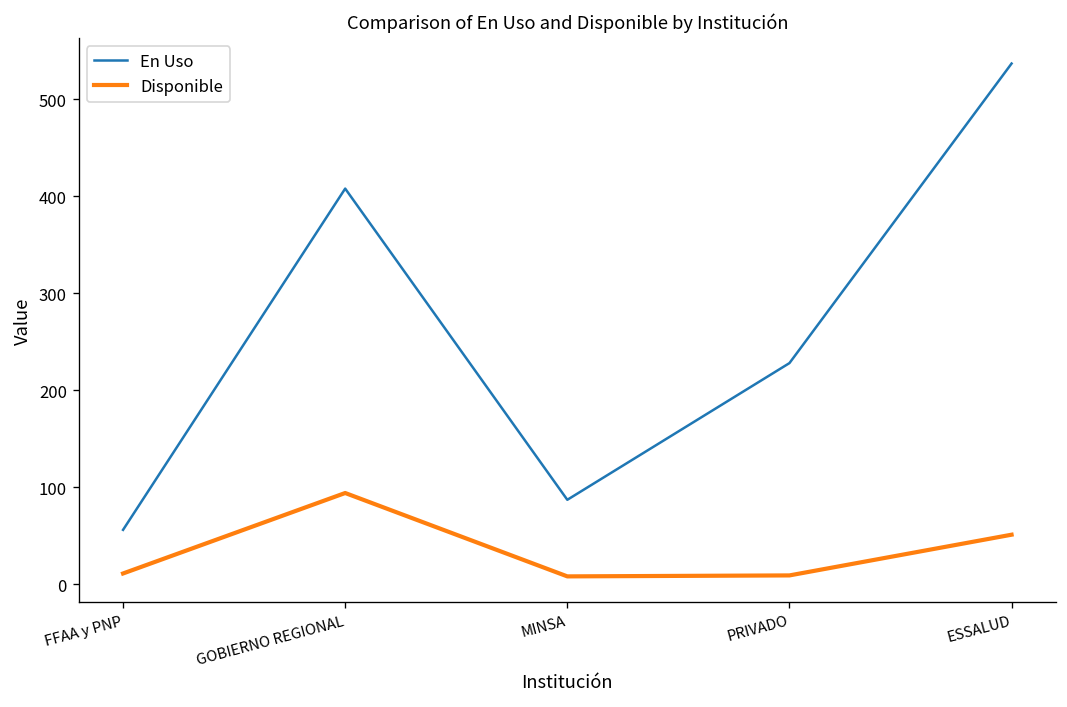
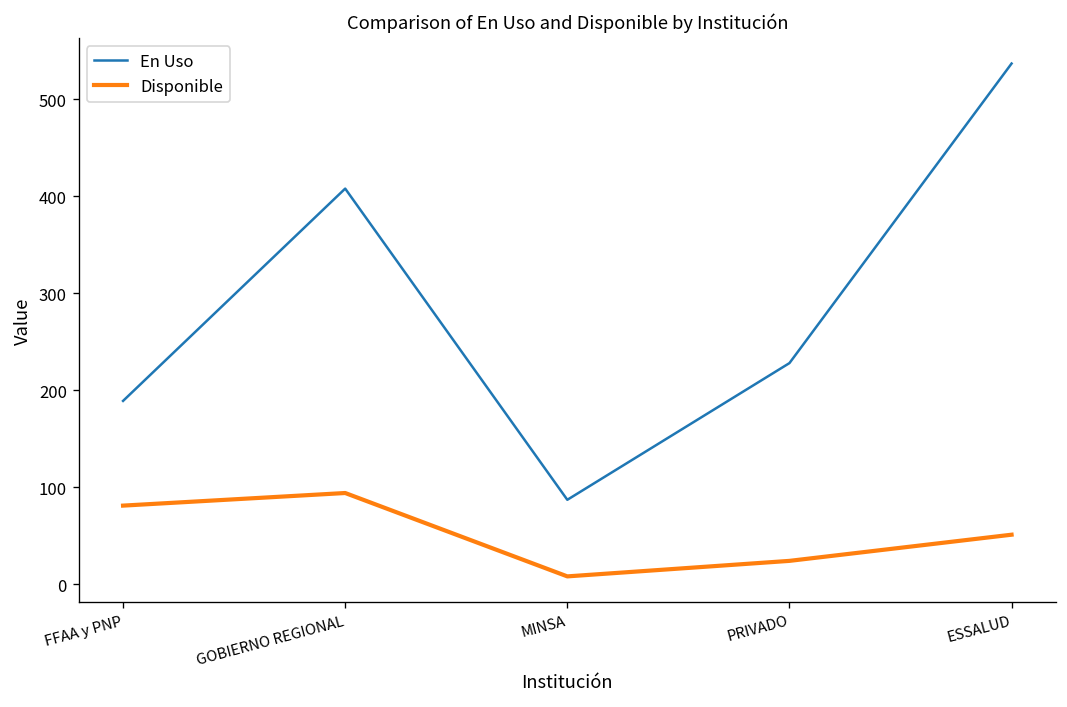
En Uso, FFAA y PNP: 60 -> 190
Disponible, FFAA y PNP: 10 -> 80
Disponible, PRIVADO: 10 -> 20
